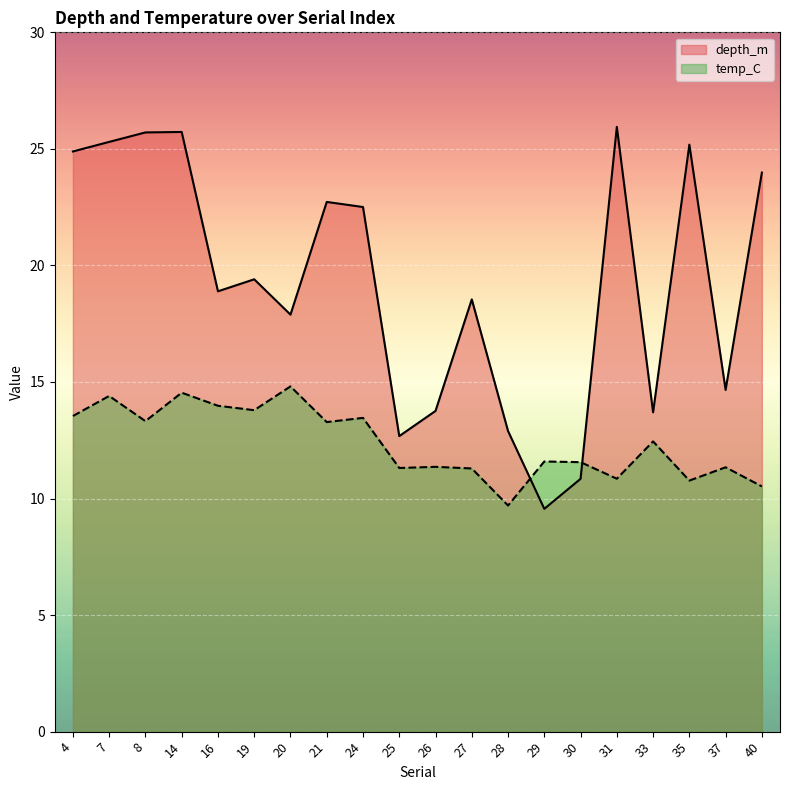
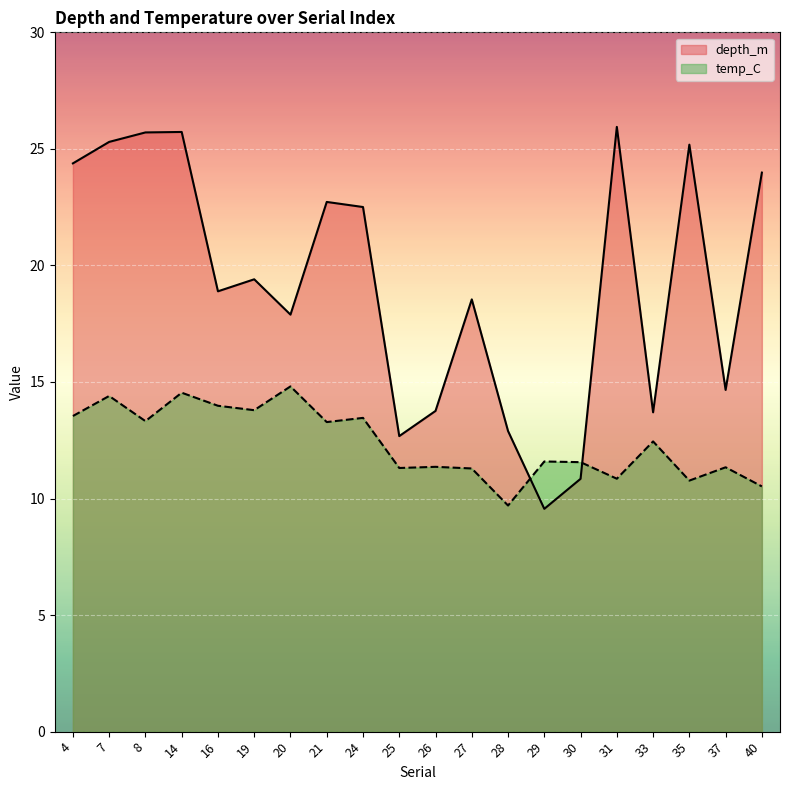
depth_m, 4: 24.9 -> 24.4
